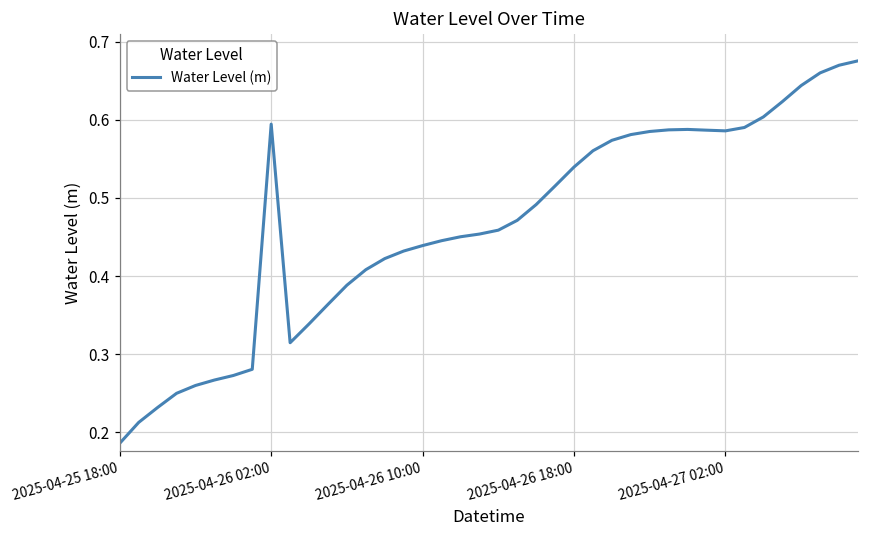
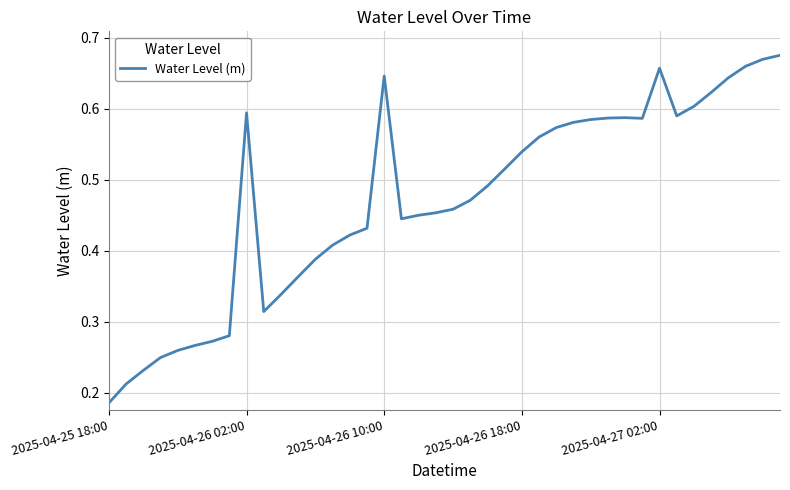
2025-04-26 10:00: 0.44 -> 0.65
2025-04-27 02:00: 0.59 -> 0.66
